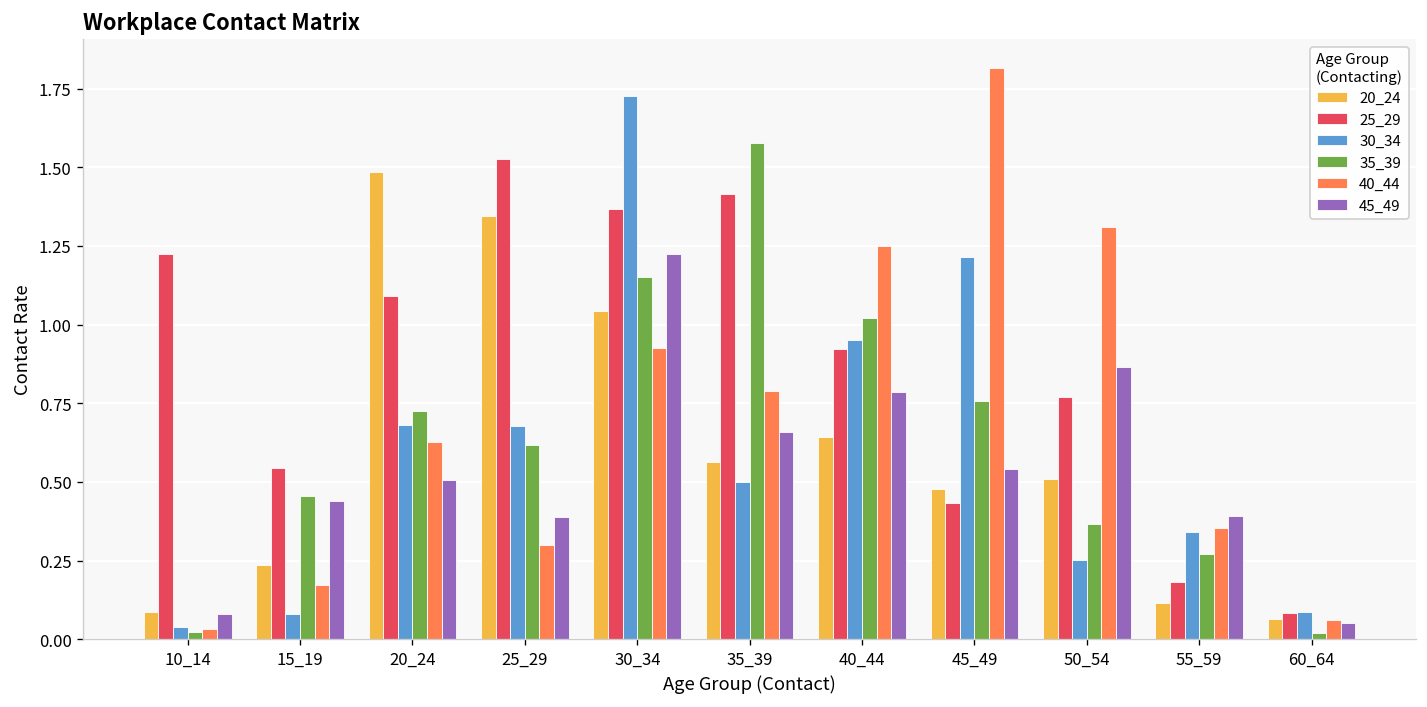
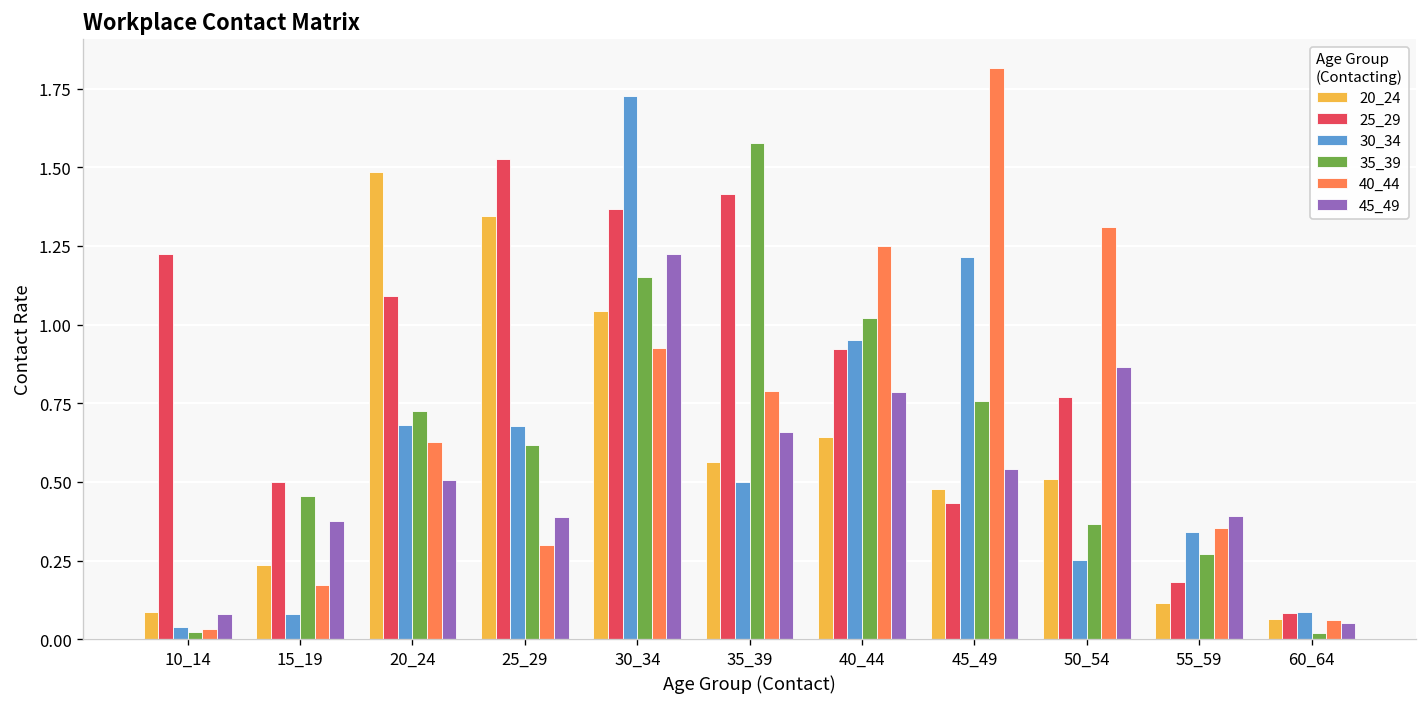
25_29, 15_19: 0.54 -> 0.50
45_49, 15_19: 0.44 -> 0.38
